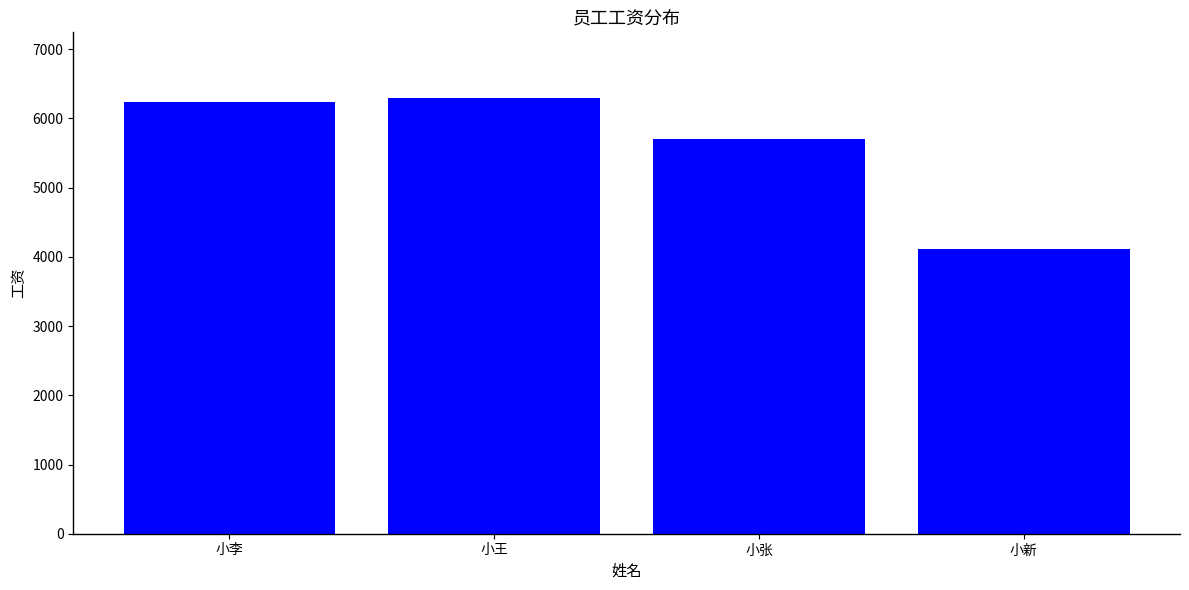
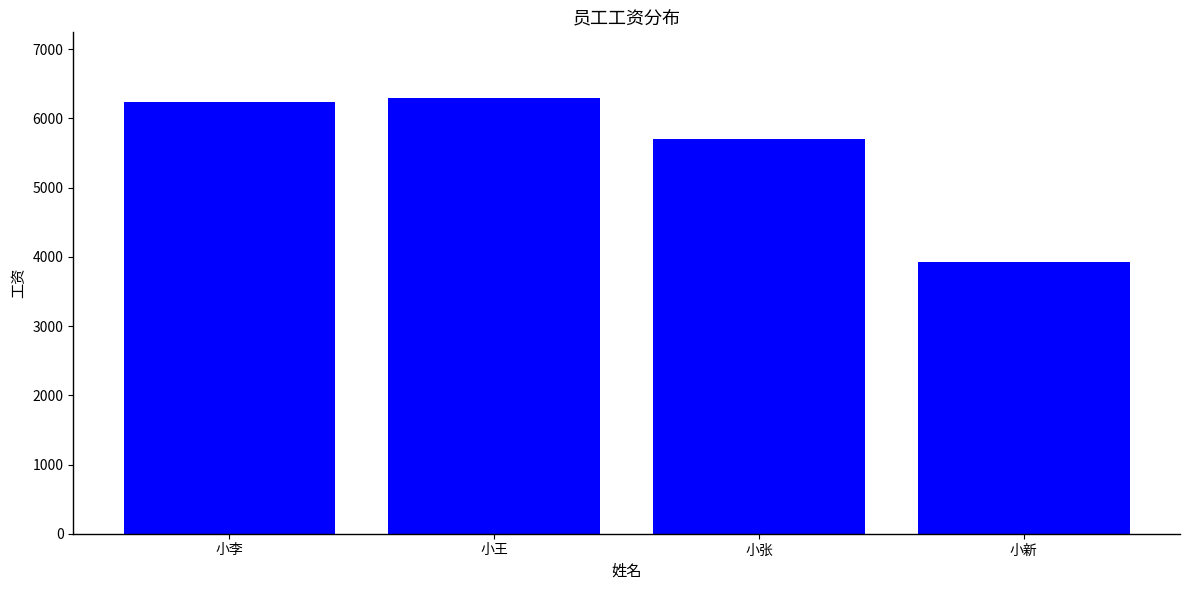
小新: 4100 -> 3900
